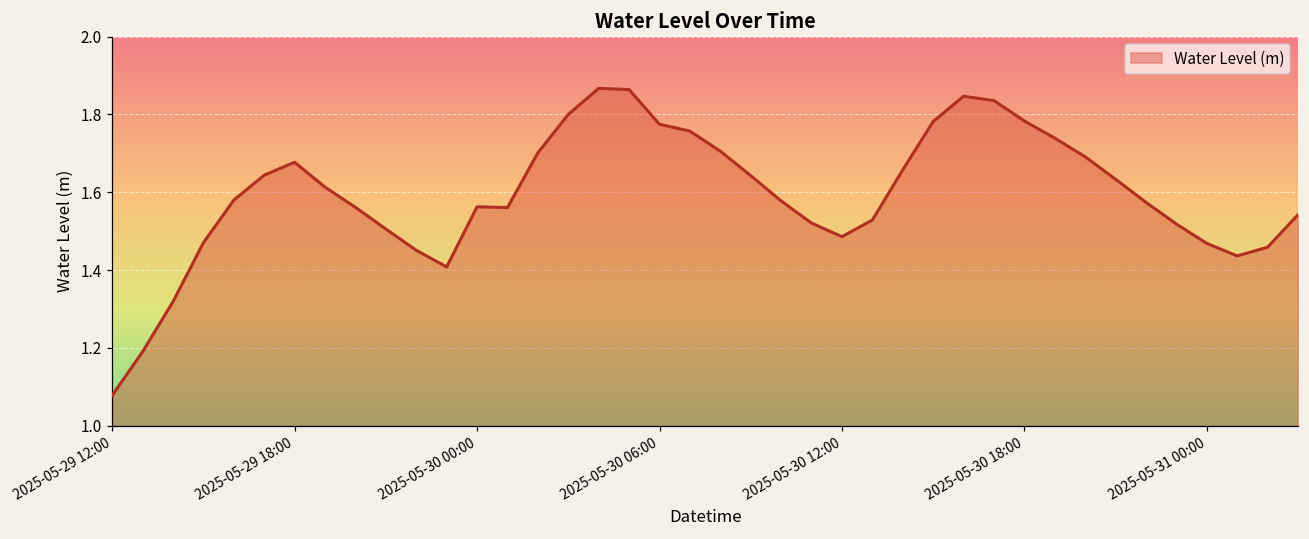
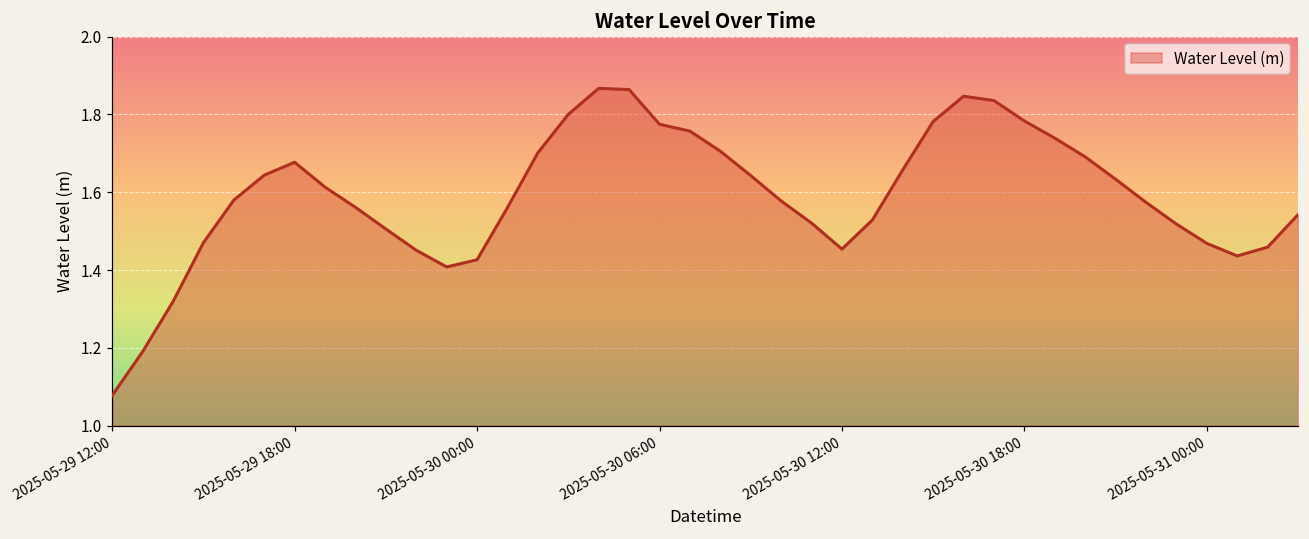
2025-05-30 00:00: 1.56 -> 1.43
2025-05-30 12:00: 1.49 -> 1.45
